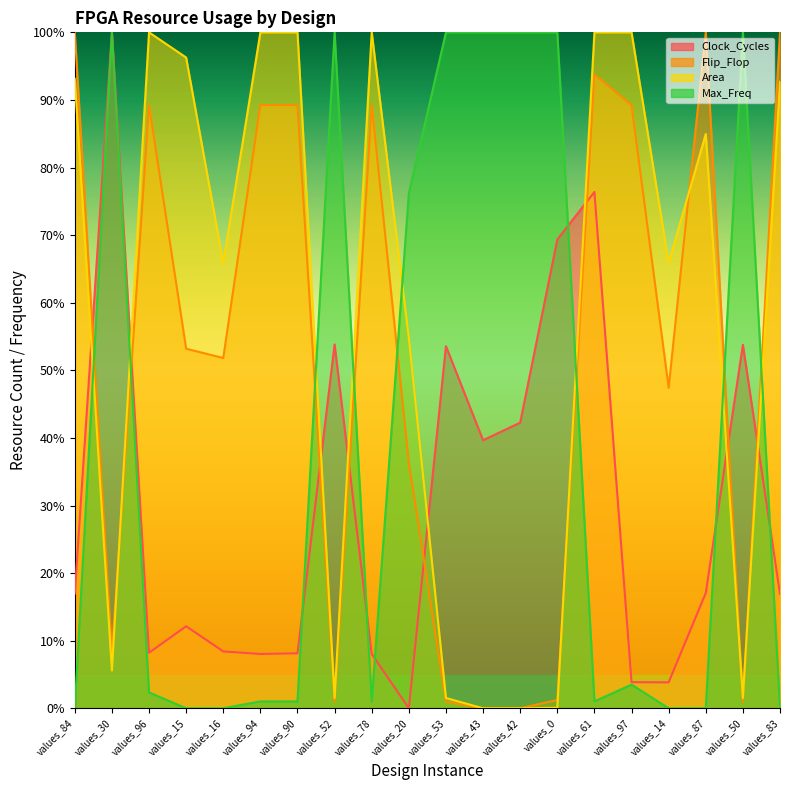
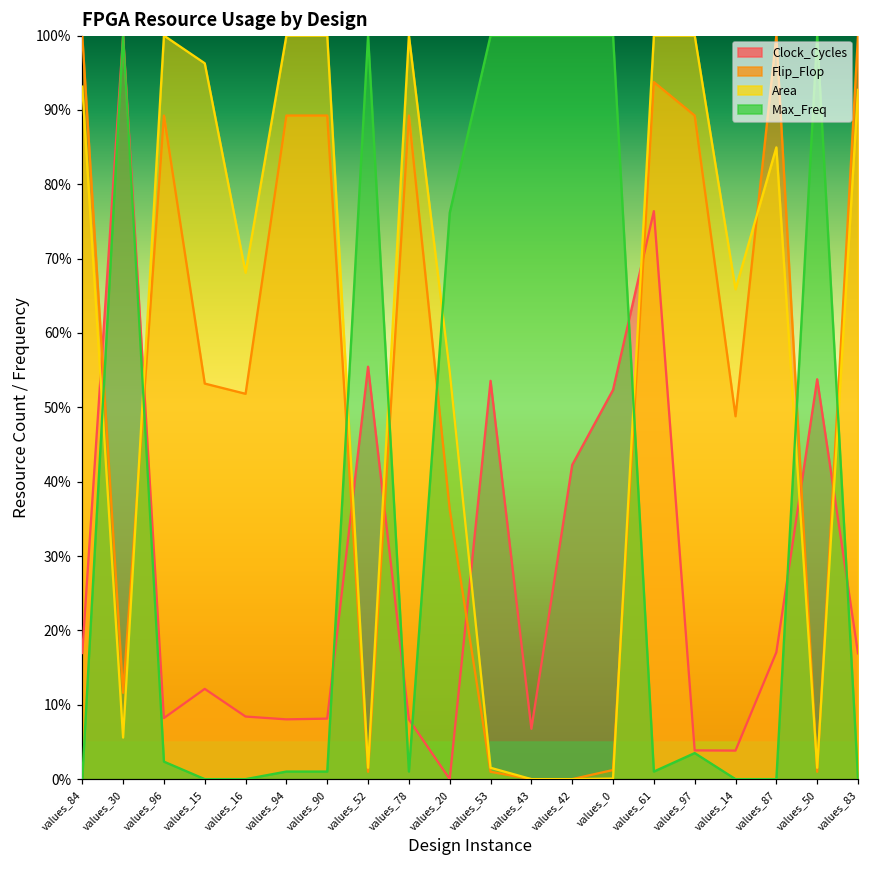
Flip_Flop, values_30: 8% -> 12%
Area, values_16: 66% -> 68%
Clock_Cycles, values_52: 54% -> 55%
Clock_Cycles, values_43: 40% -> 7%
Clock_Cycles, values_0: 69% -> 52%
Flip_Flop, values_14: 47% -> 49%
